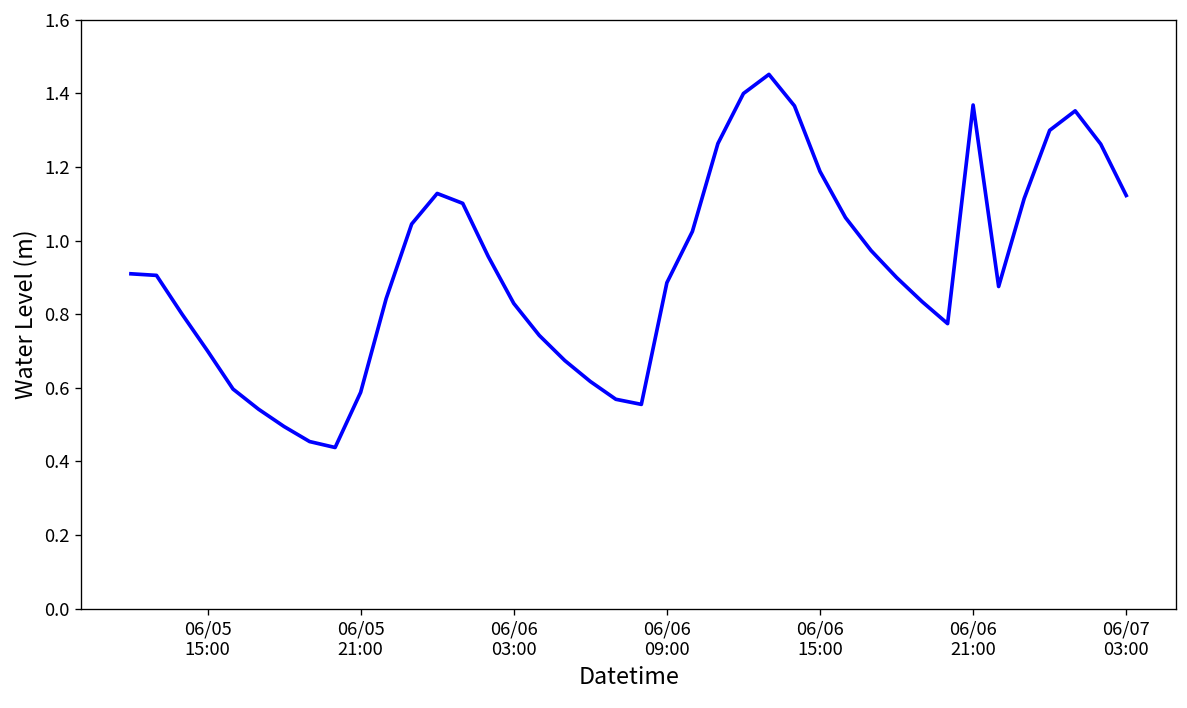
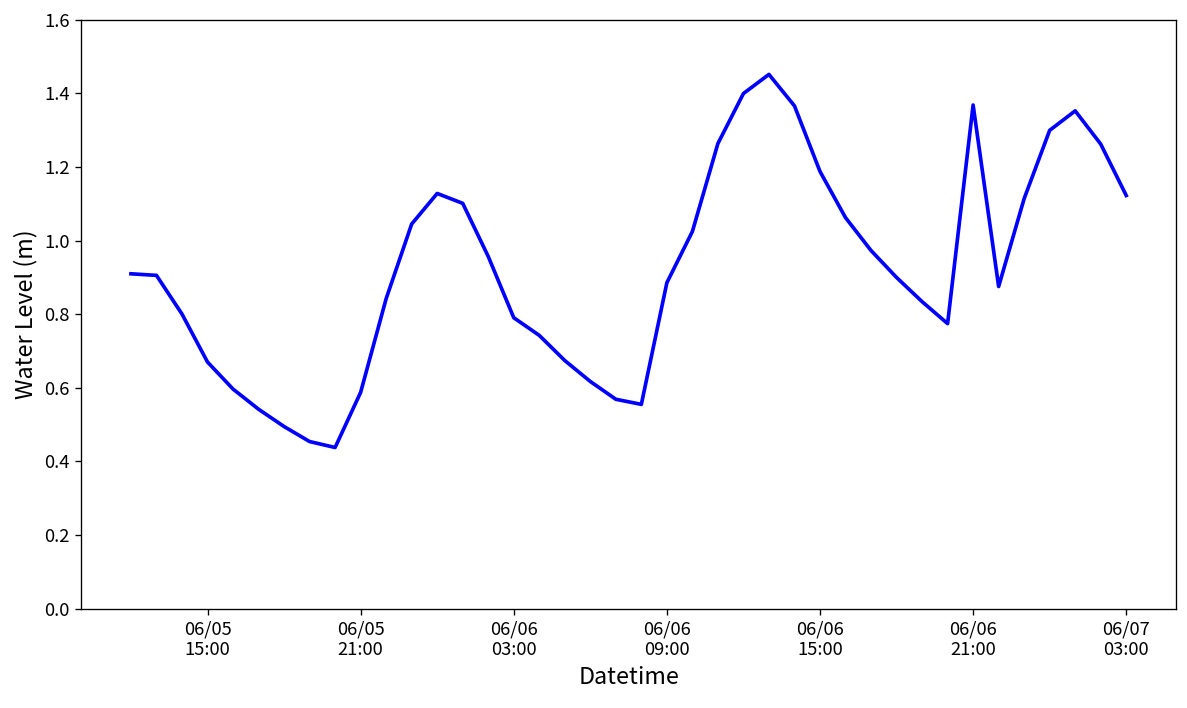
06/05 15:00: 0.70 -> 0.67
06/06 03:00: 0.83 -> 0.79
